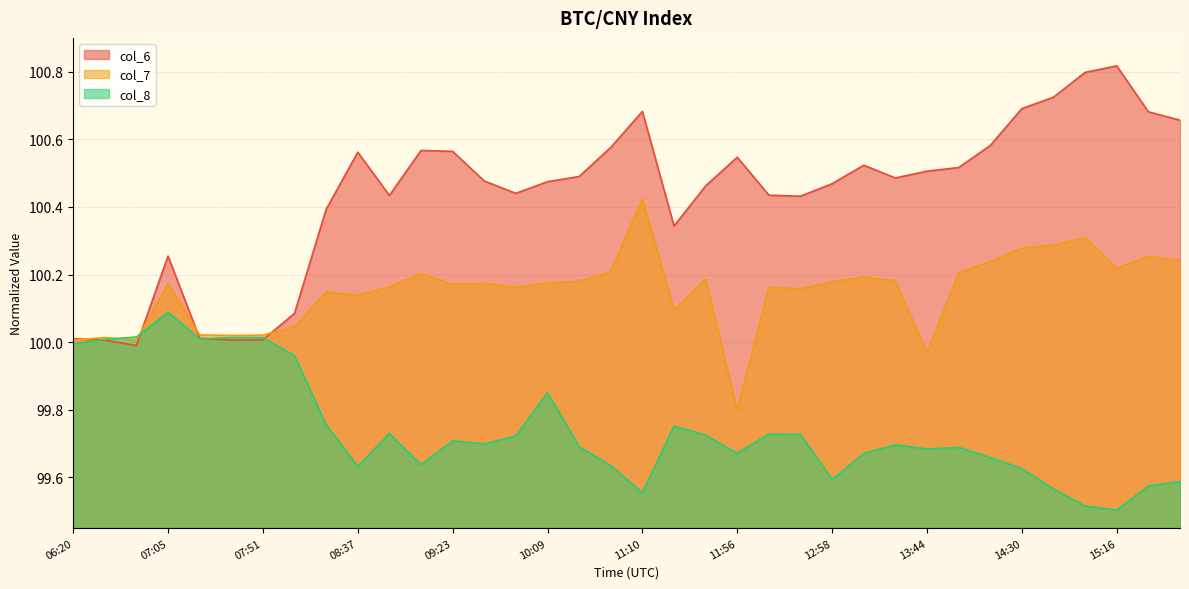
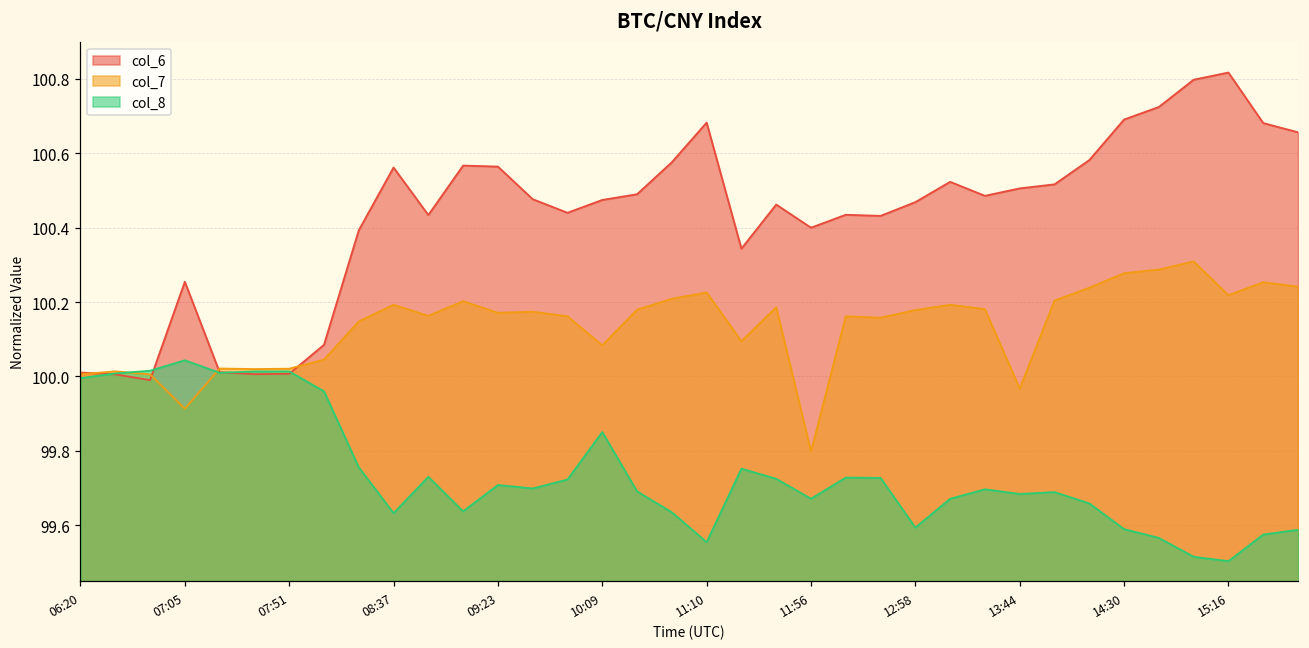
col_7, 07:05: 100.17 -> 99.91
col_8, 07:05: 100.09 -> 100.04
col_7, 08:37: 100.14 -> 100.19
col_7, 10:09: 100.18 -> 100.08
col_7, 11:10: 100.42 -> 100.23
col_6, 11:56: 100.55 -> 100.40
col_8, 14:30: 99.63 -> 99.59
